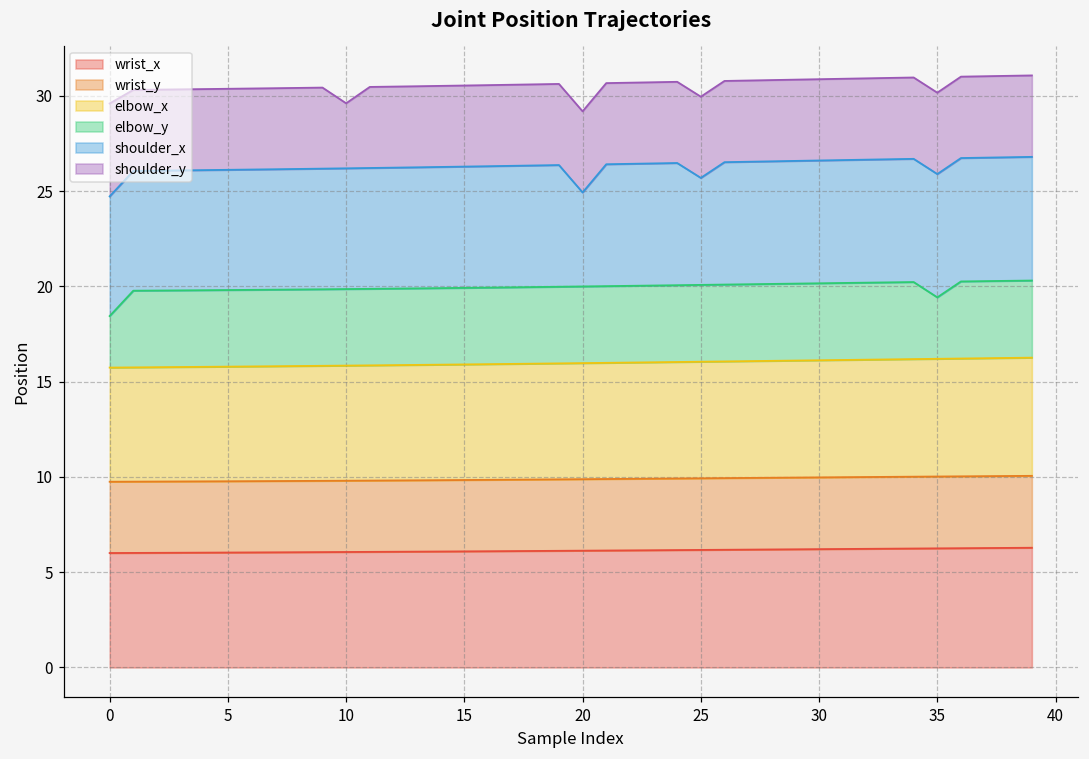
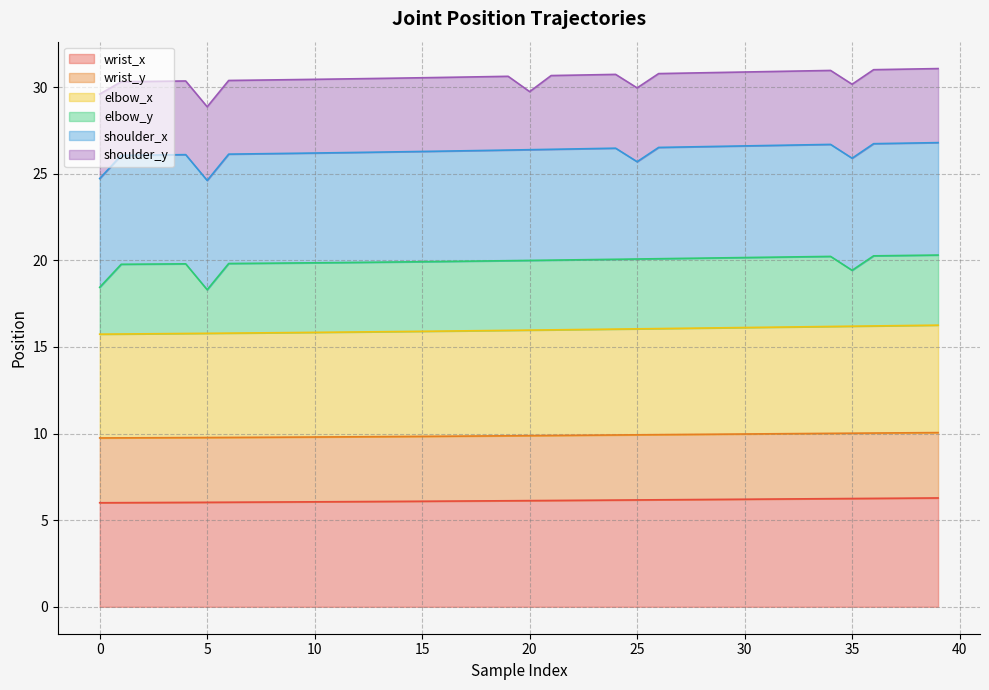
elbow_y, 5: 4.0 -> 2.5
shoulder_y, 10: 3.4 -> 4.3
shoulder_x, 20: 4.9 -> 6.4
shoulder_y, 20: 4.3 -> 3.4
